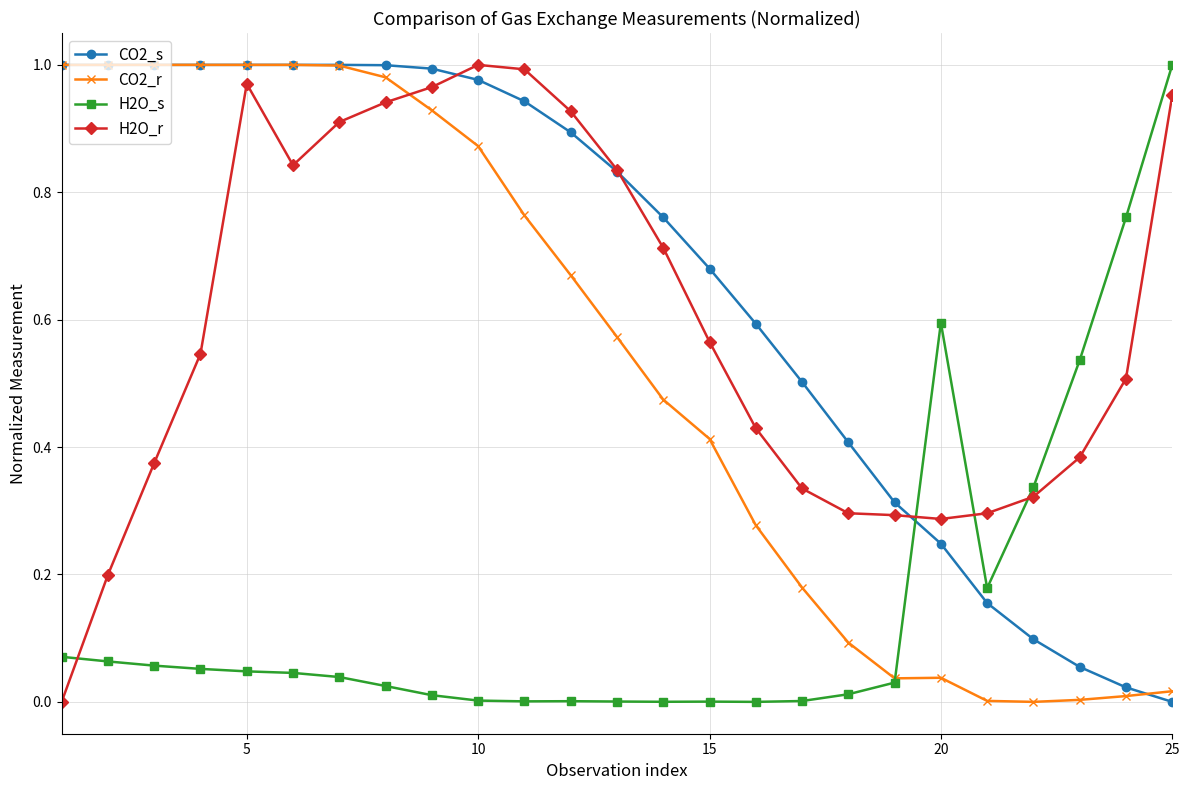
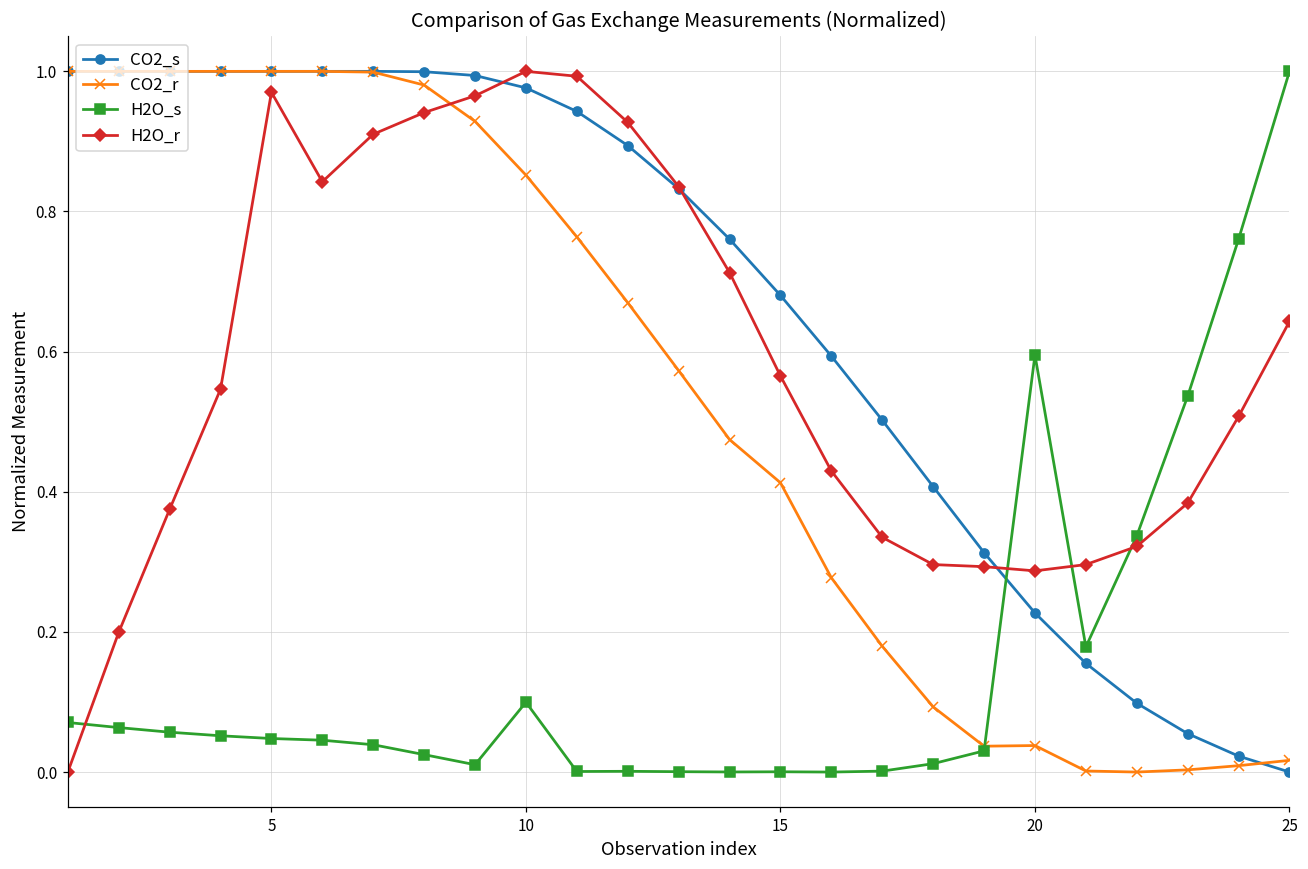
CO2_r, 10: 0.87 -> 0.85
H2O_s, 10: 0.00 -> 0.10
CO2_s, 20: 0.25 -> 0.23
H2O_r, 25: 0.95 -> 0.64
